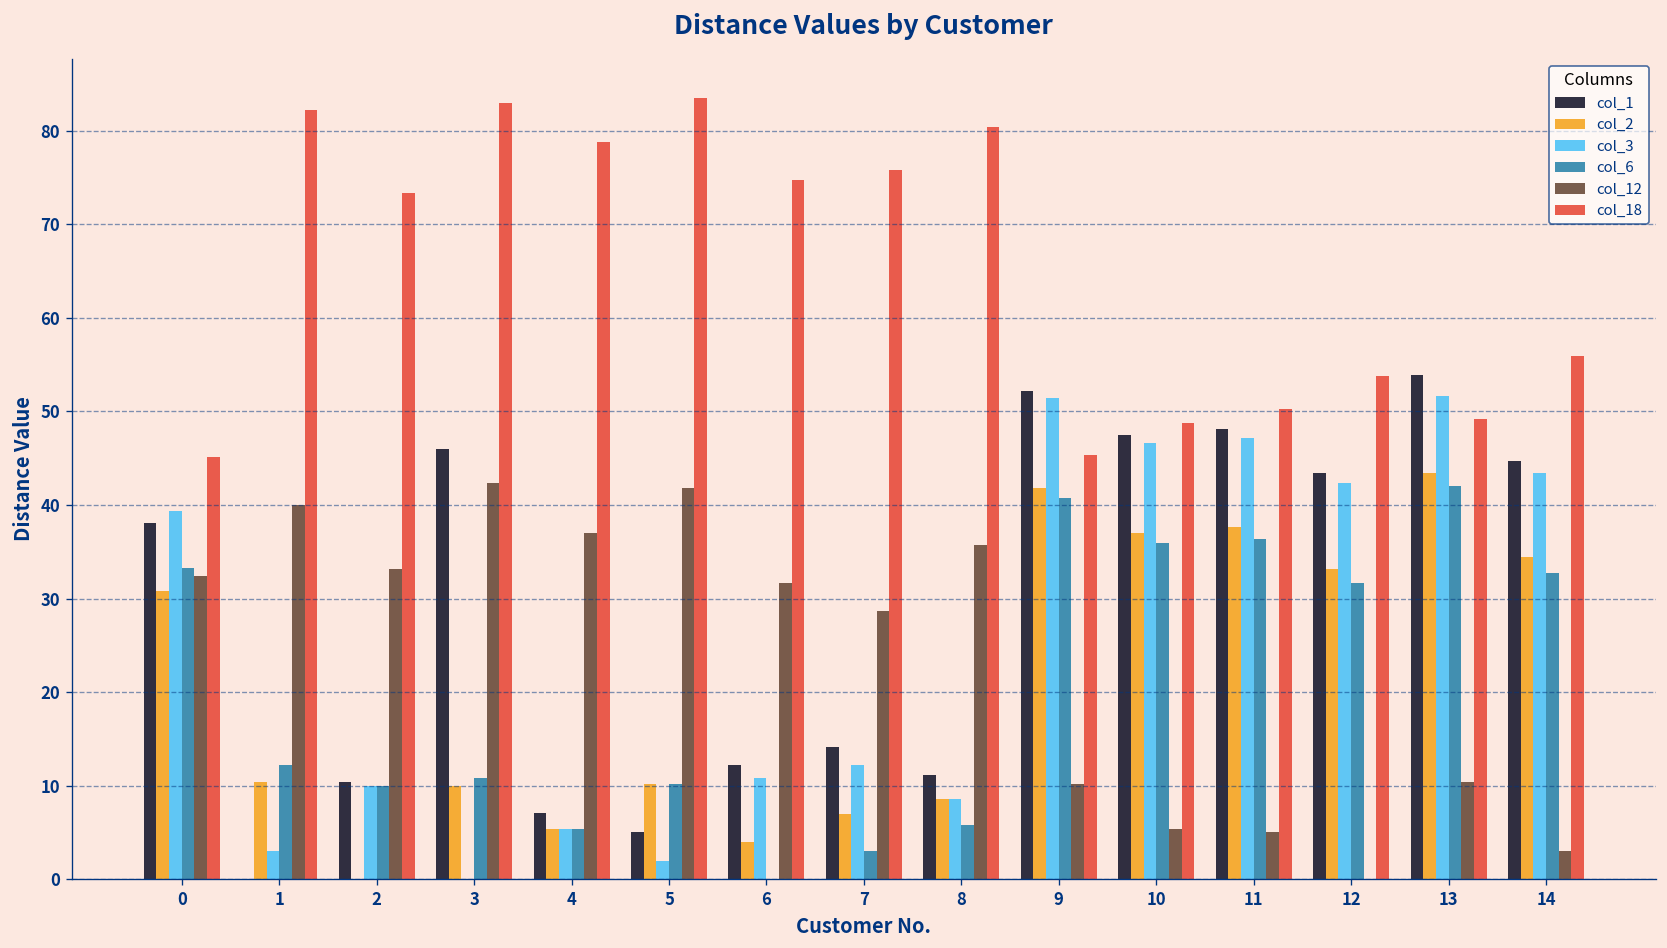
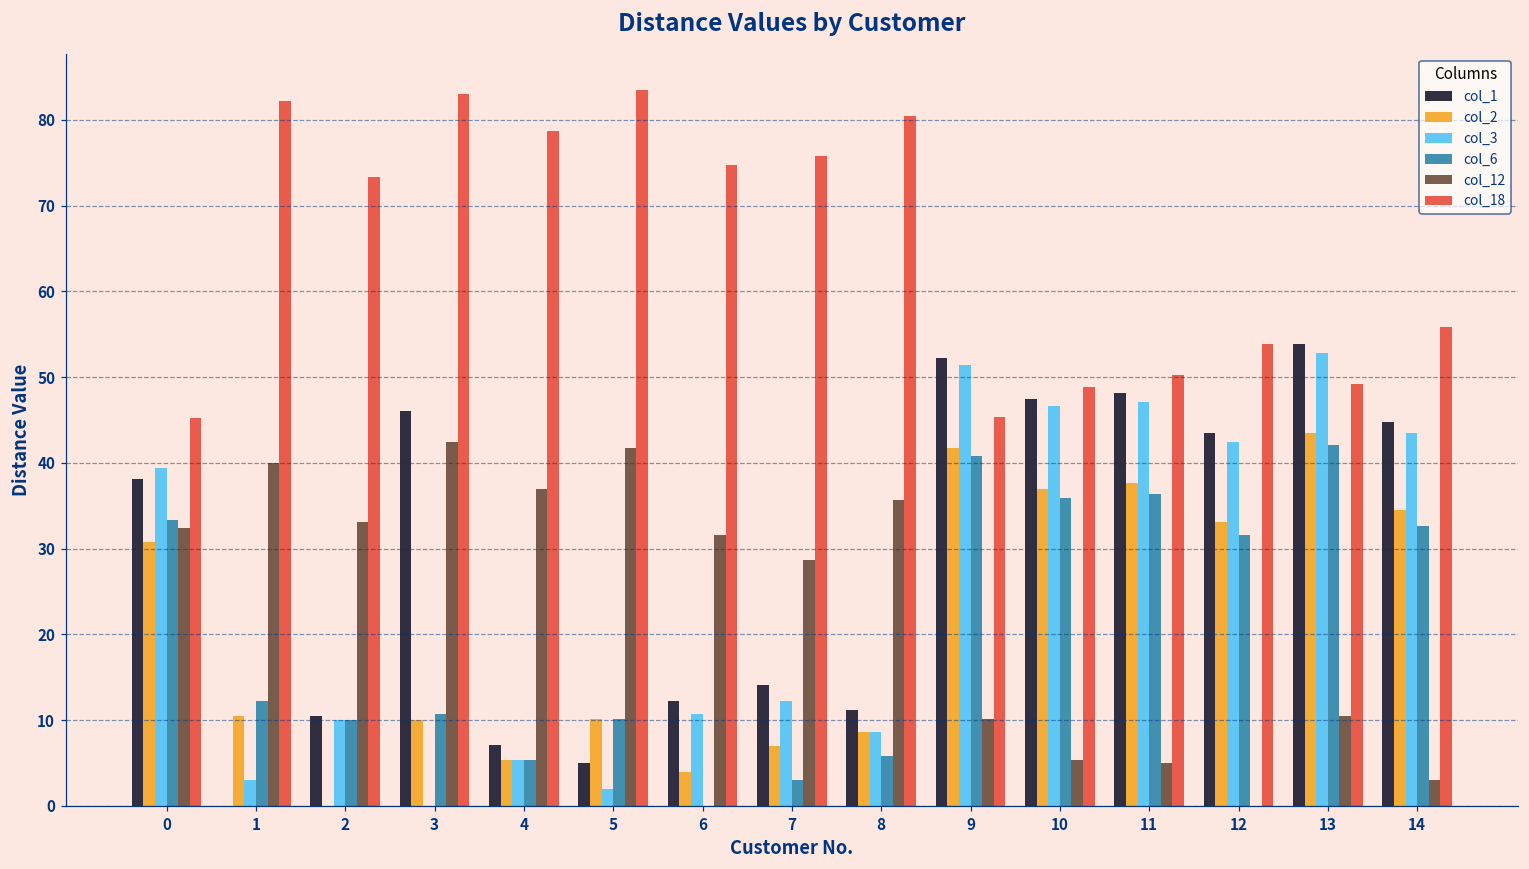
col_3, 13: 52 -> 53
